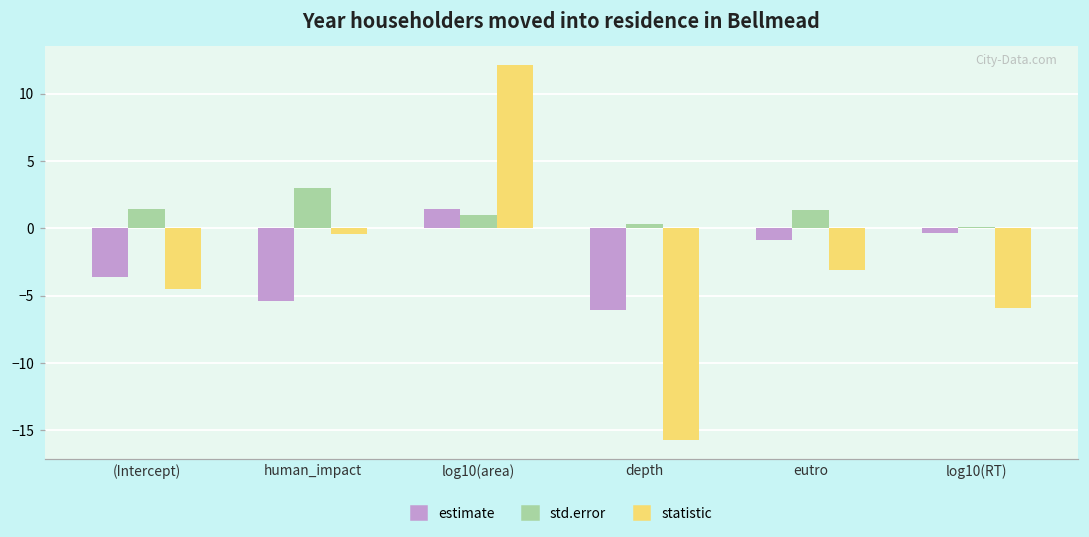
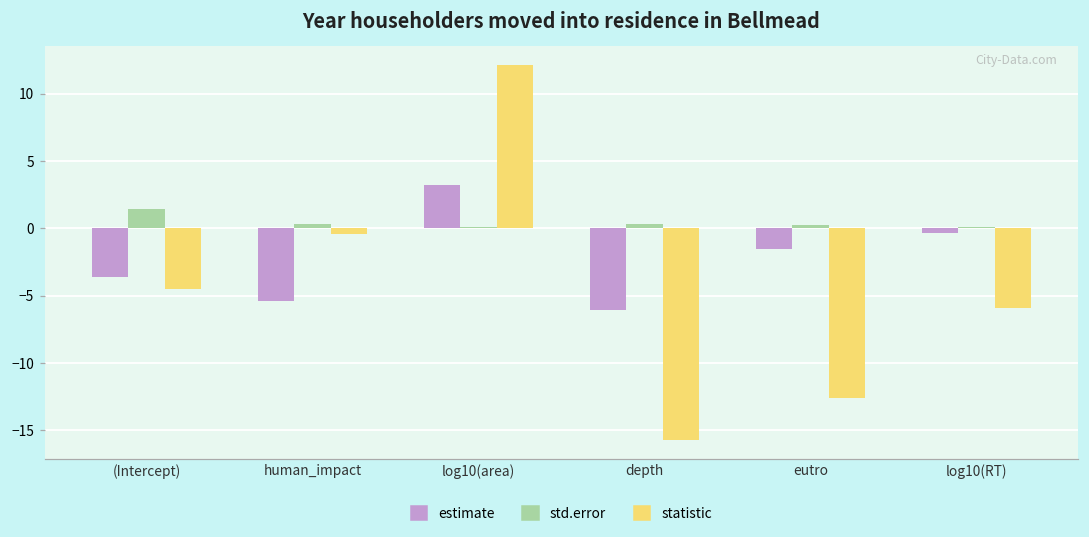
std.error, human_impact: 3.0 -> 0.3
estimate, log10(area): 1.4 -> 3.2
std.error, log10(area): 1.0 -> 0.1
estimate, eutro: -0.9 -> -1.5
std.error, eutro: 1.4 -> 0.3
statistic, eutro: -3.1 -> -12.6
